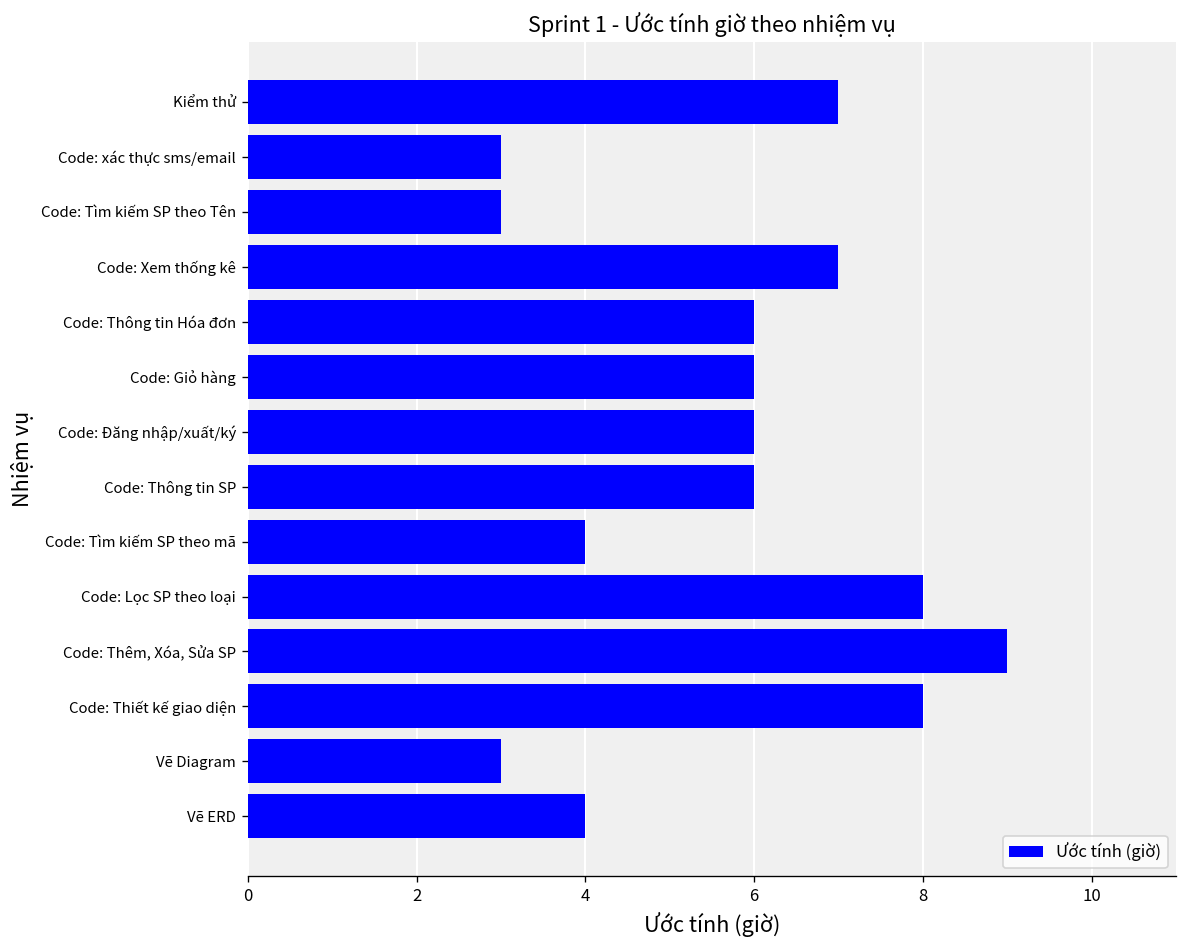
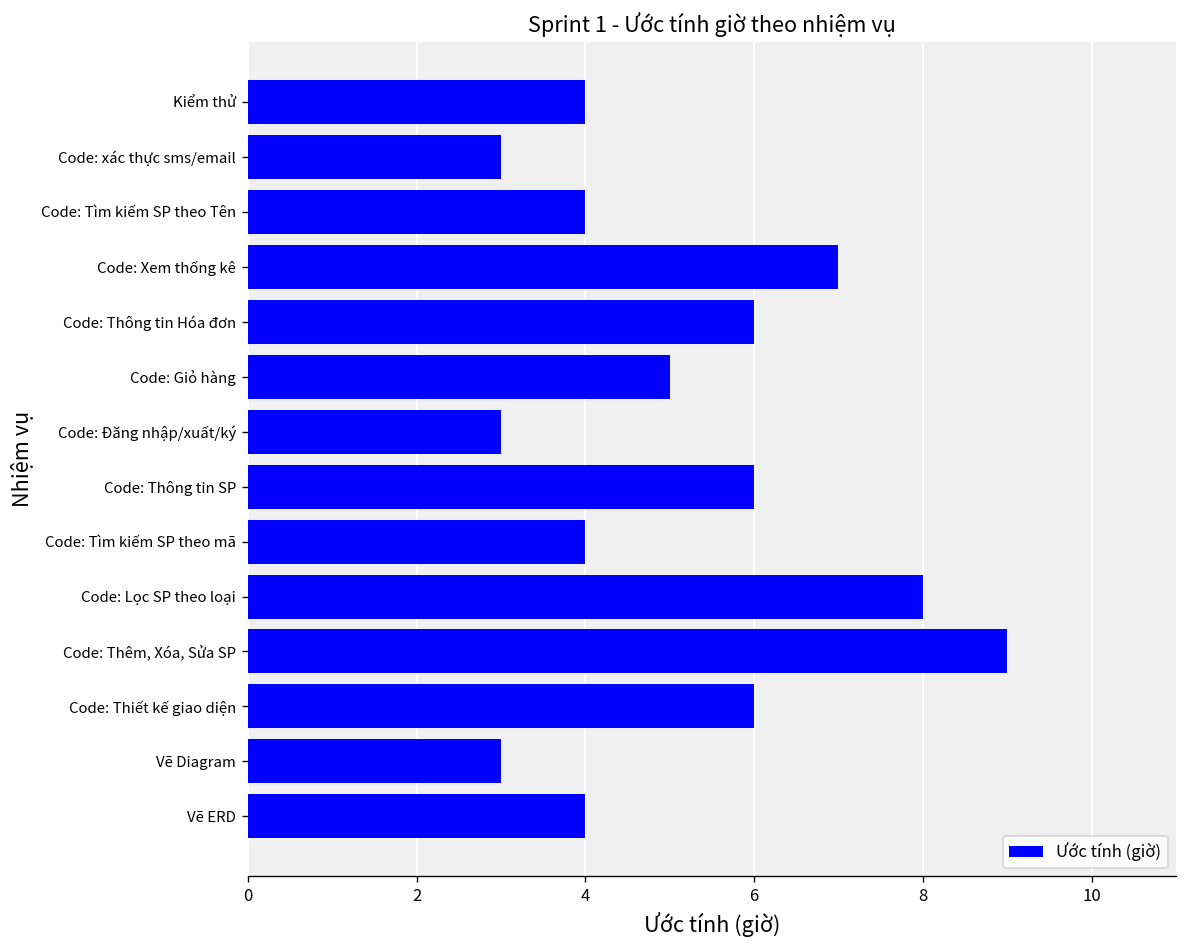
Kiểm thử: 7 -> 4
Code: Tìm kiếm SP theo Tên: 3 -> 4
Code: Giỏ hàng: 6 -> 5
Code: Đăng nhập/xuất/ký: 6 -> 3
Code: Thiết kế giao diện: 8 -> 6
